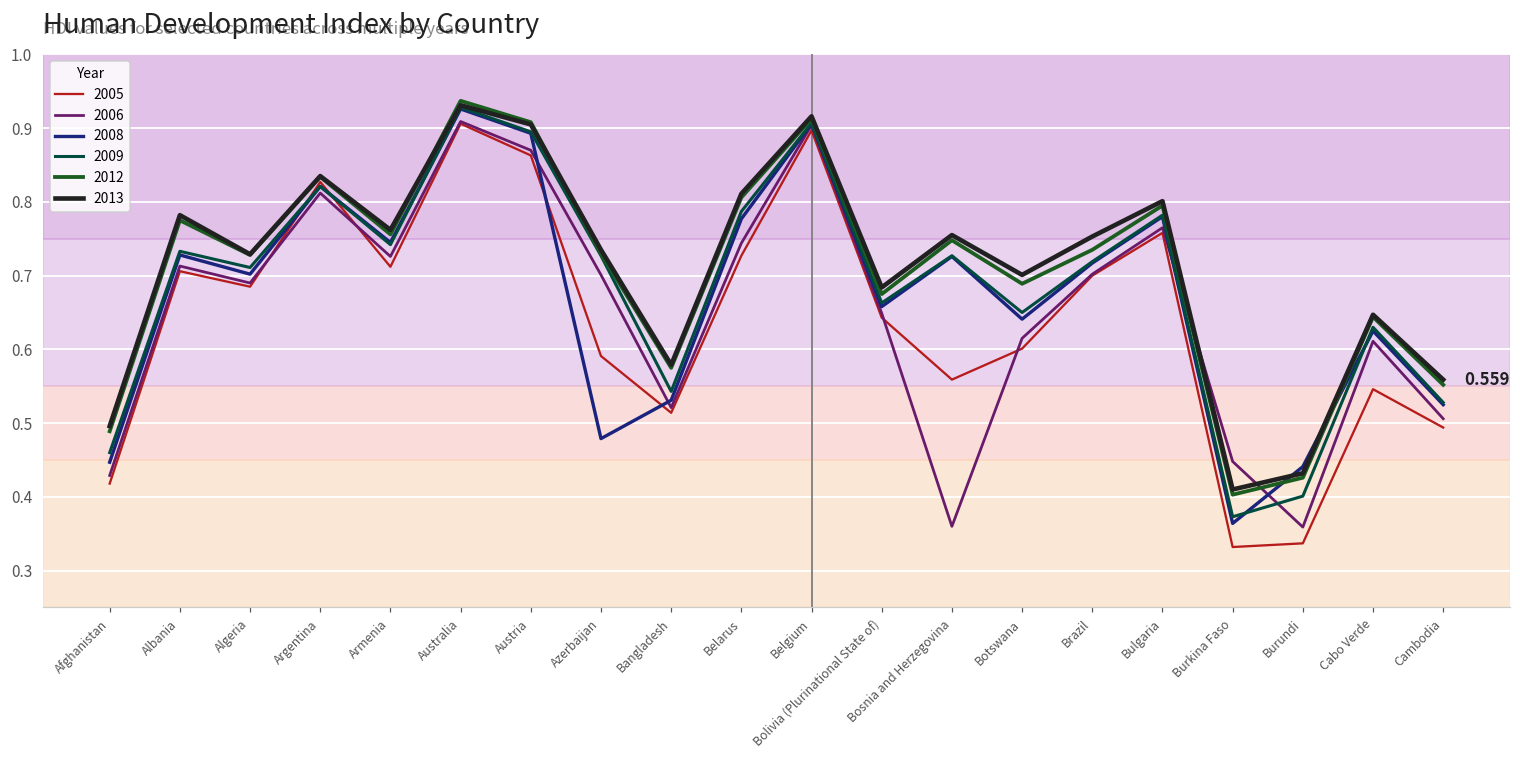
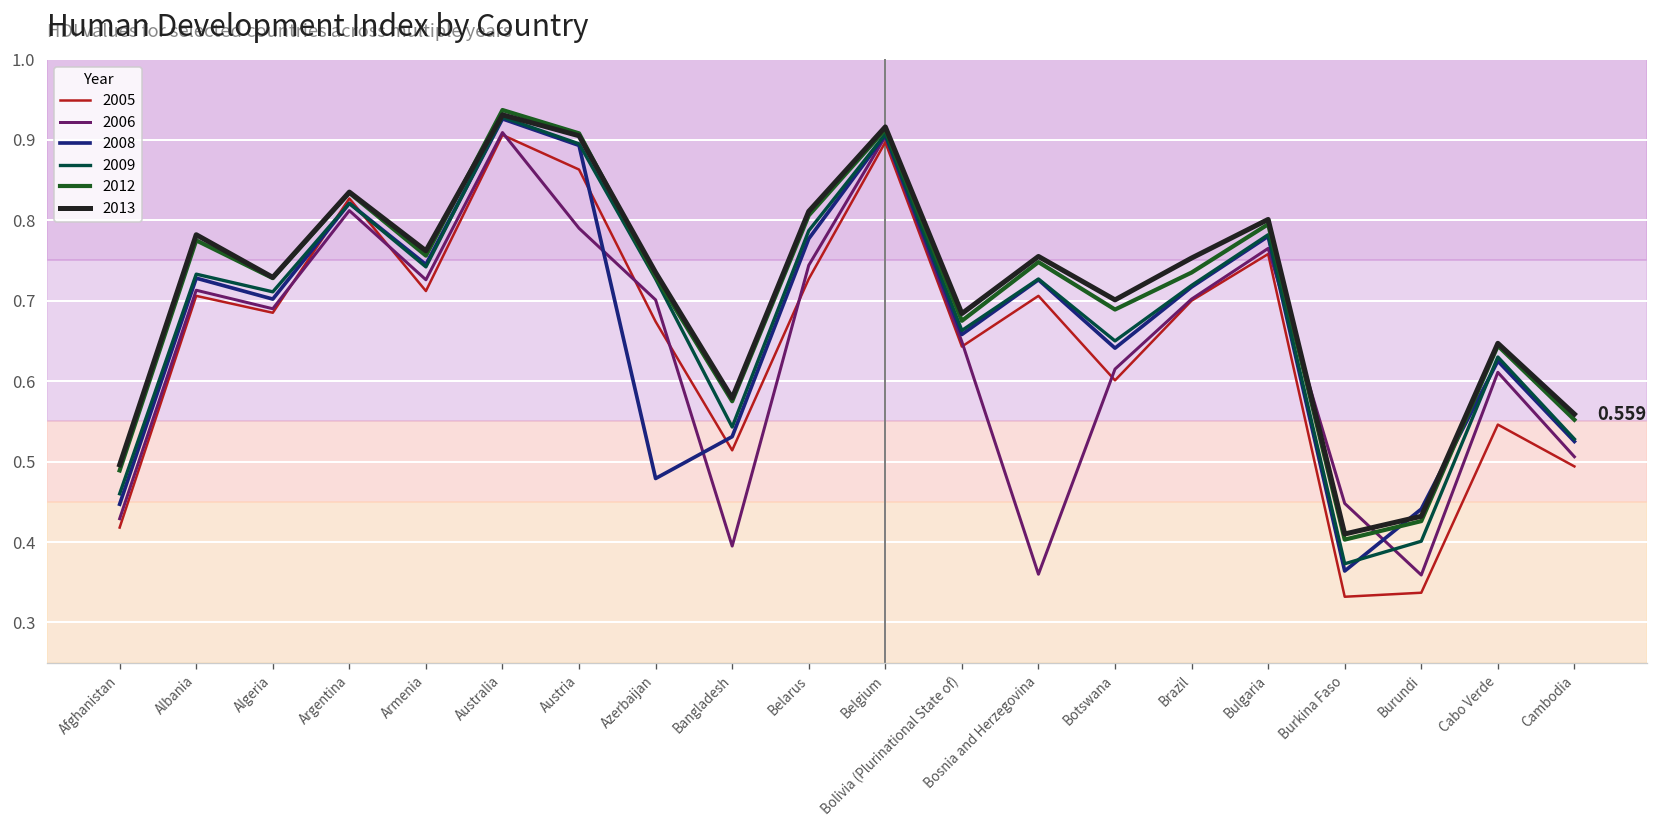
2006, Austria: 0.87 -> 0.79
2005, Azerbaijan: 0.59 -> 0.67
2006, Bangladesh: 0.52 -> 0.40
2005, Bosnia and Herzegovina: 0.56 -> 0.71
